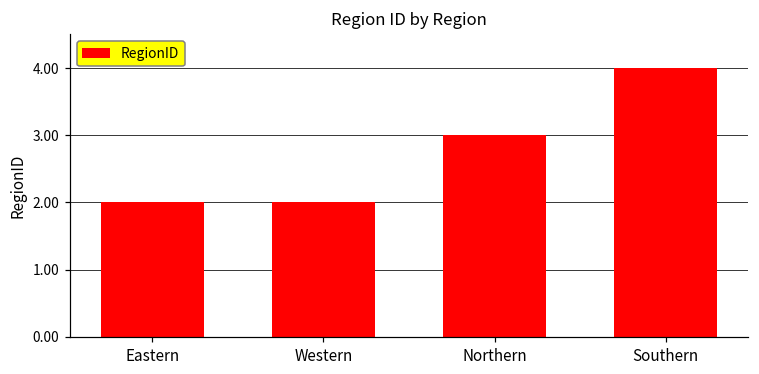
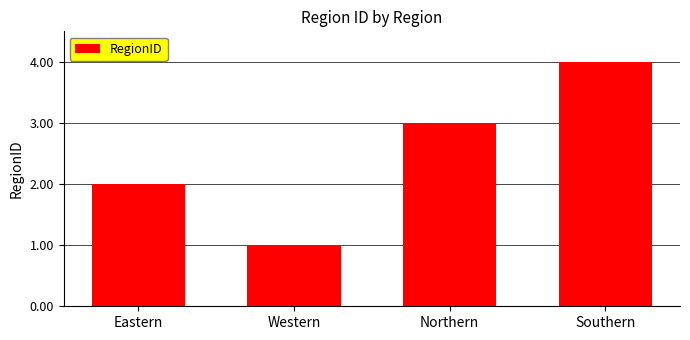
Western: 2 -> 1
